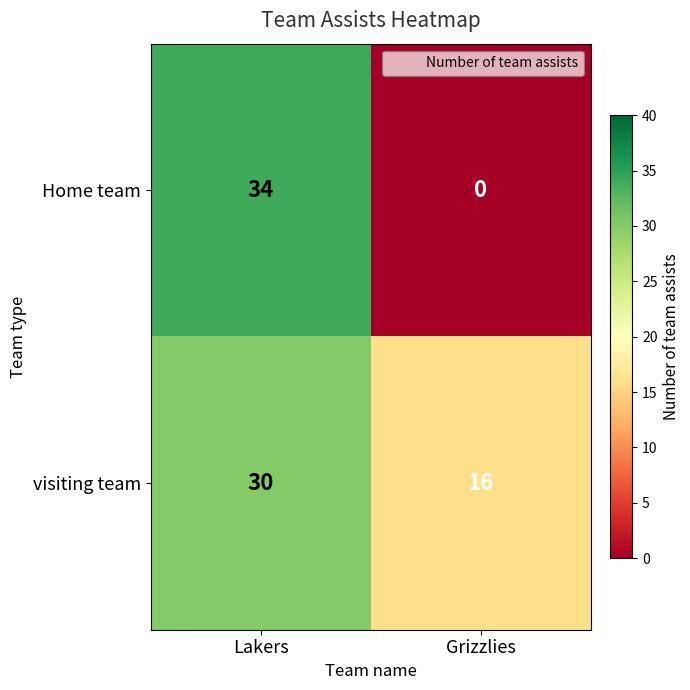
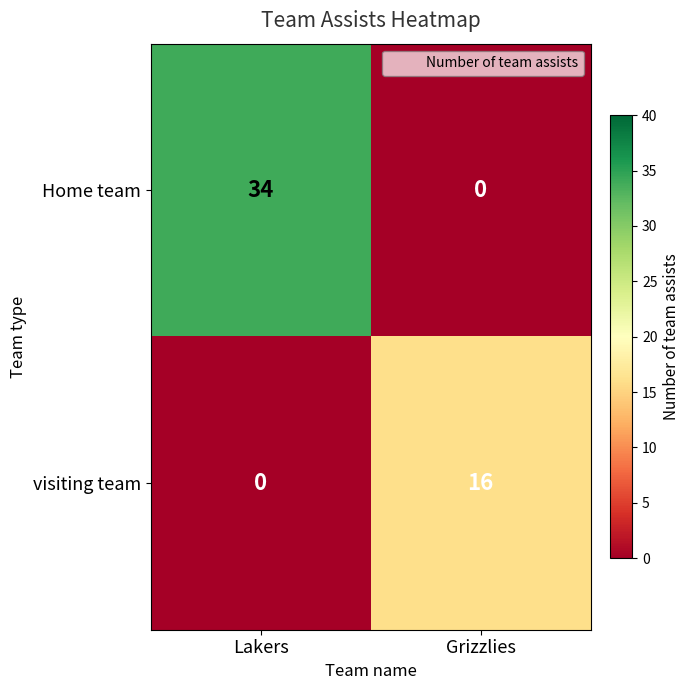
visiting team, Lakers: 30 -> 0
